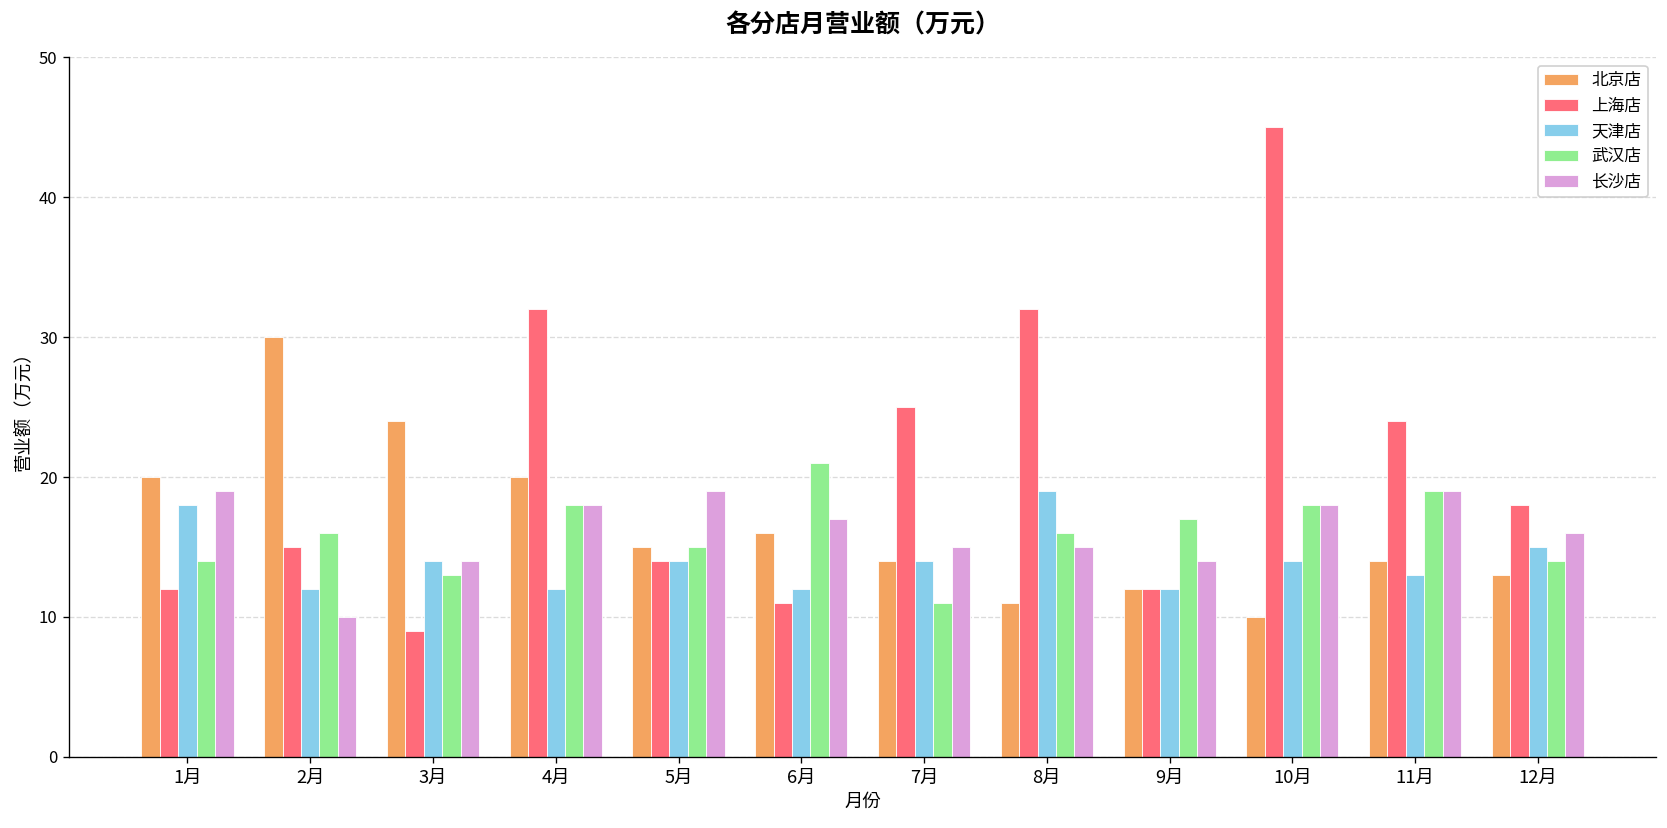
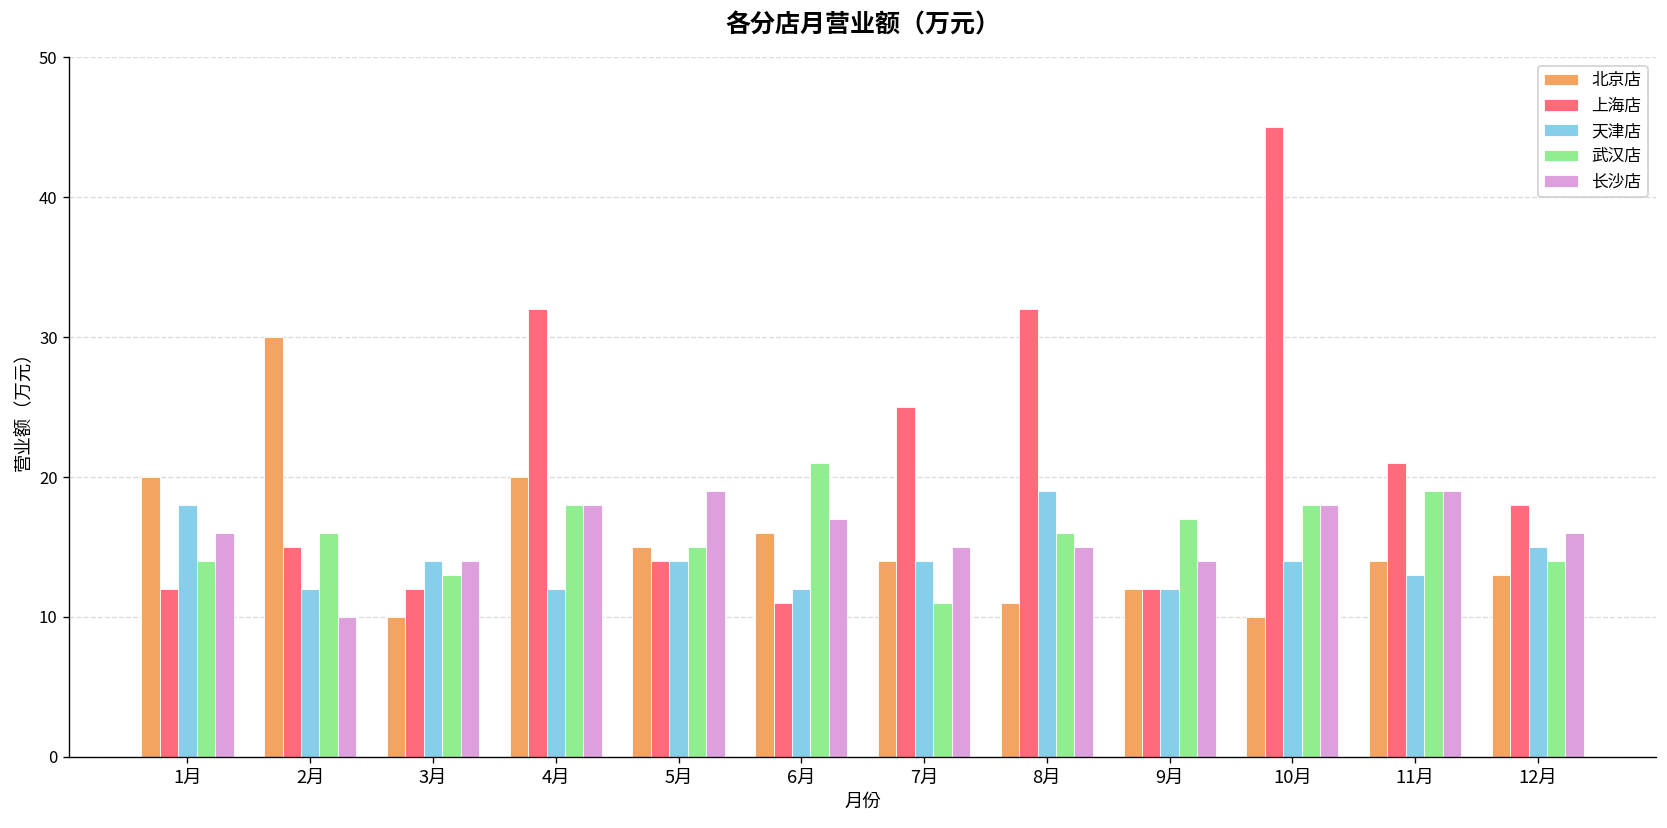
长沙店, 1月: 19 -> 16
北京店, 3月: 24 -> 10
上海店, 3月: 9 -> 12
上海店, 11月: 24 -> 21
